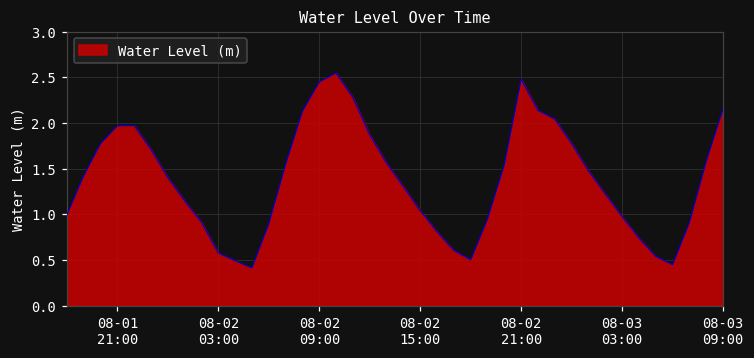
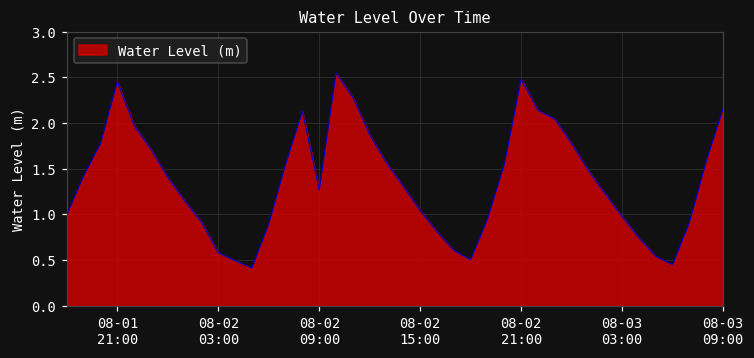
08-01 21:00: 2.0 -> 2.5
08-02 09:00: 2.4 -> 1.3
